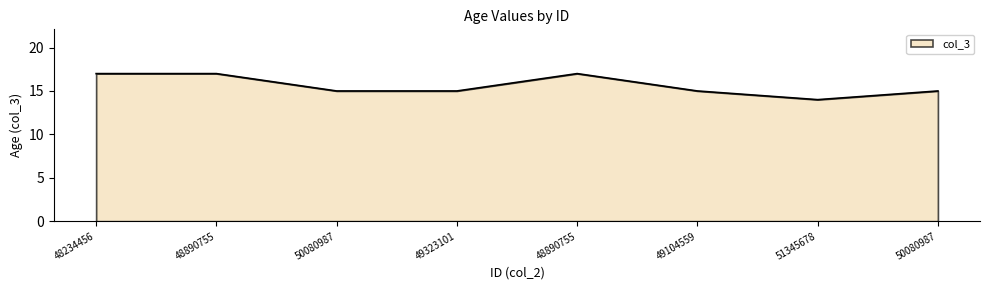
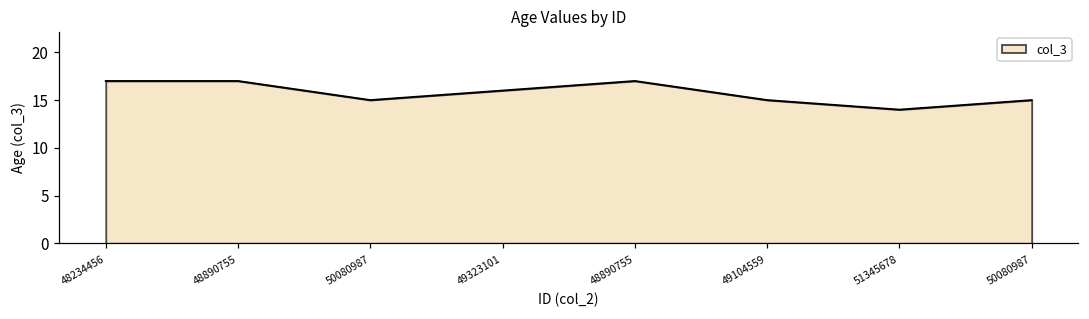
49323101: 15 -> 16
